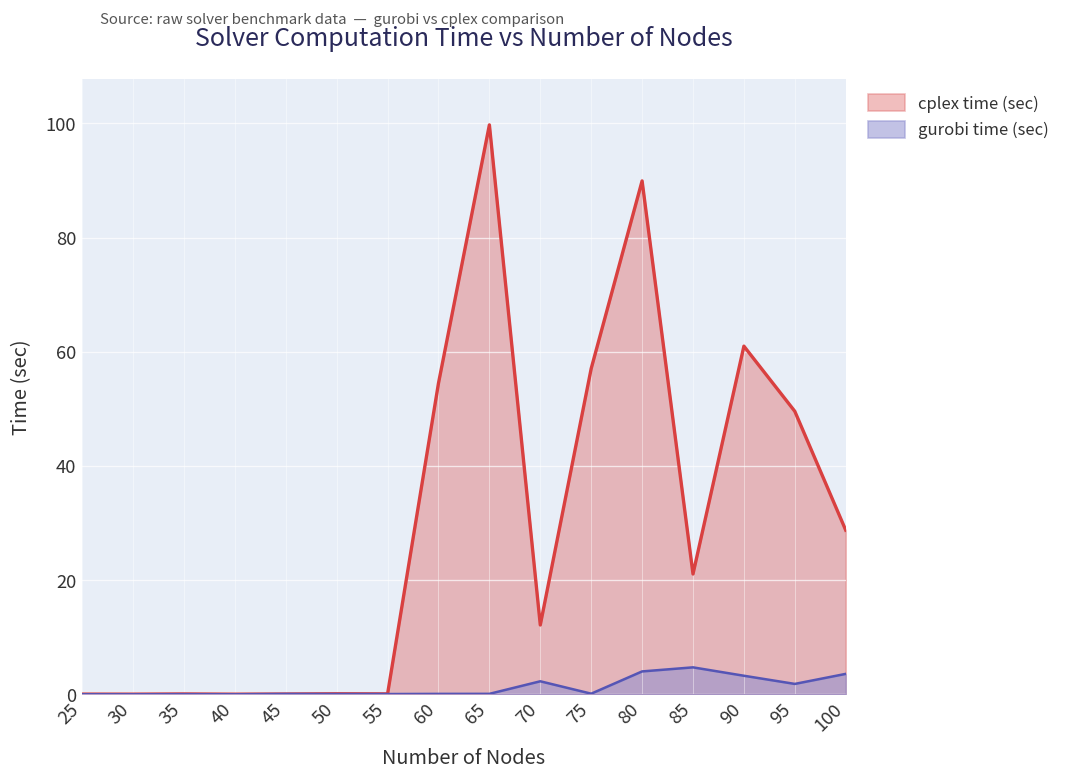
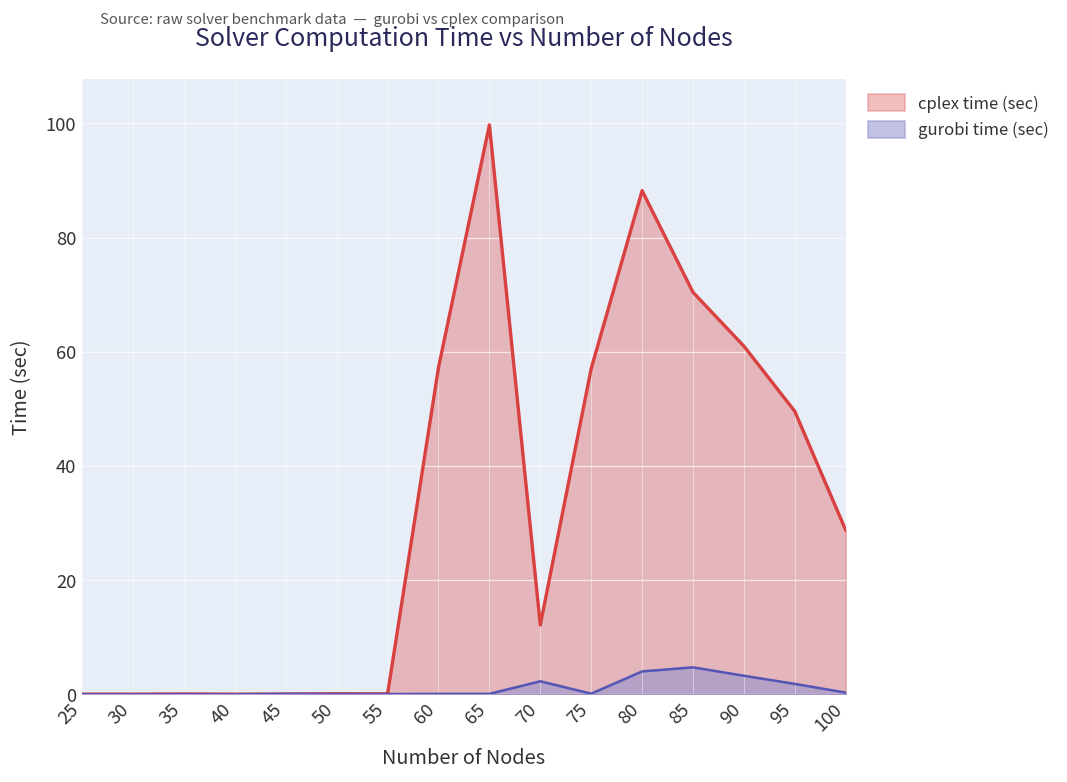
cplex time (sec), 60: 54 -> 57
cplex time (sec), 80: 90 -> 88
cplex time (sec), 85: 21 -> 70
gurobi time (sec), 100: 4 -> 0
